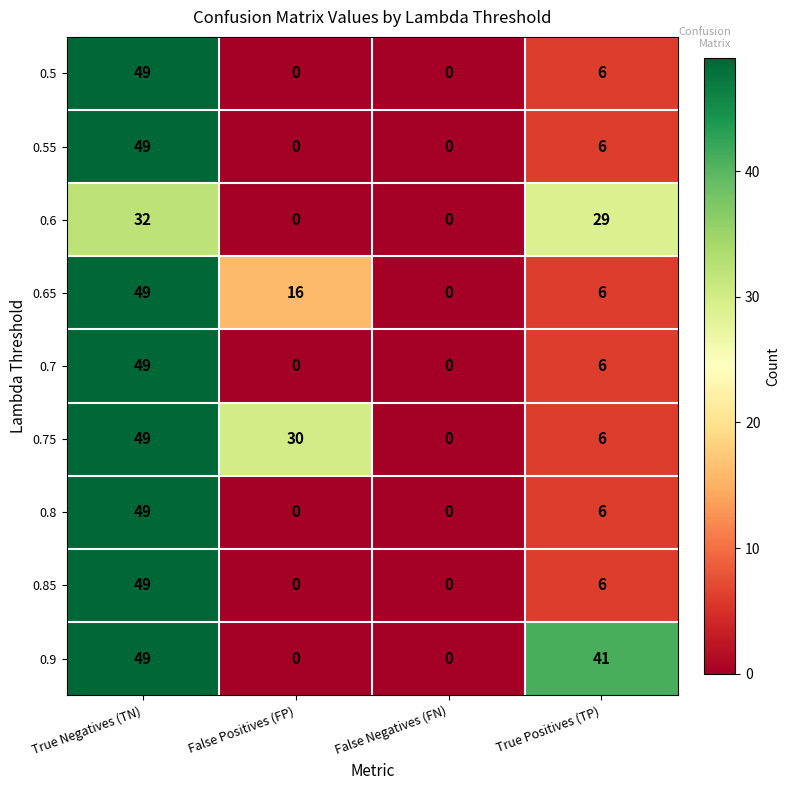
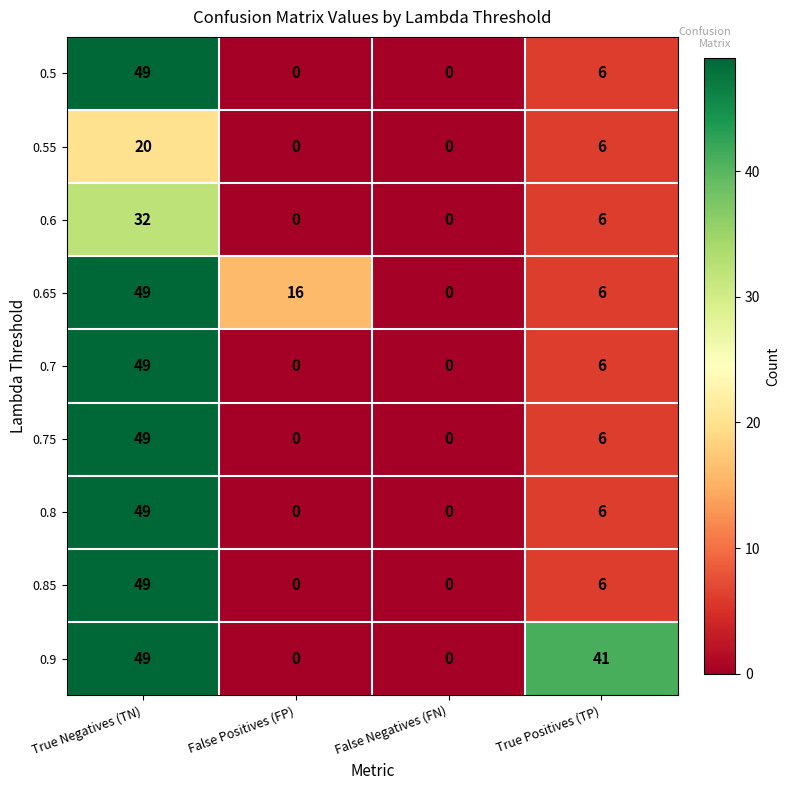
0.55, True Negatives (TN): 49 -> 20
0.6, True Positives (TP): 29 -> 6
0.75, False Positives (FP): 30 -> 0
